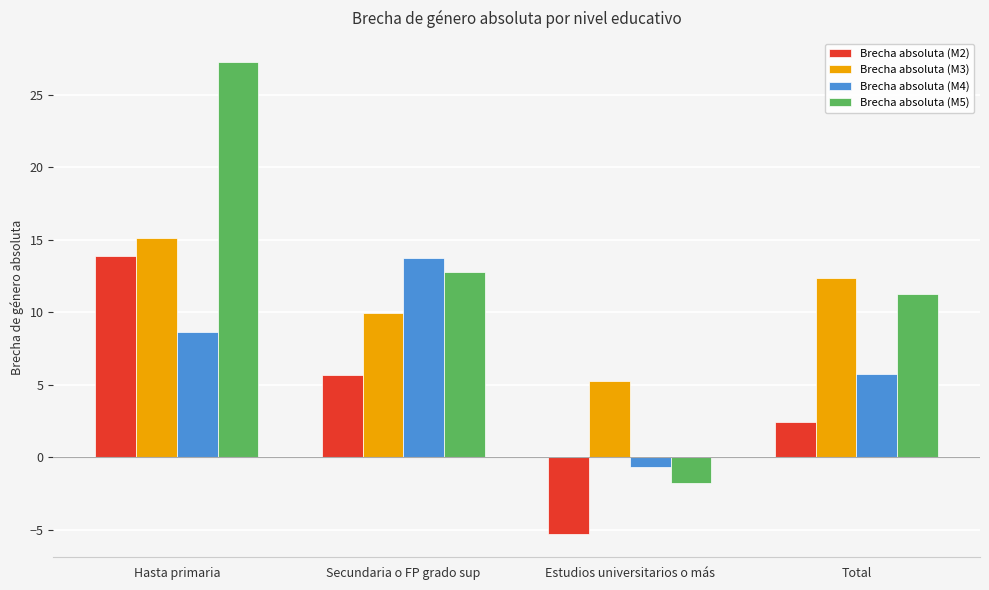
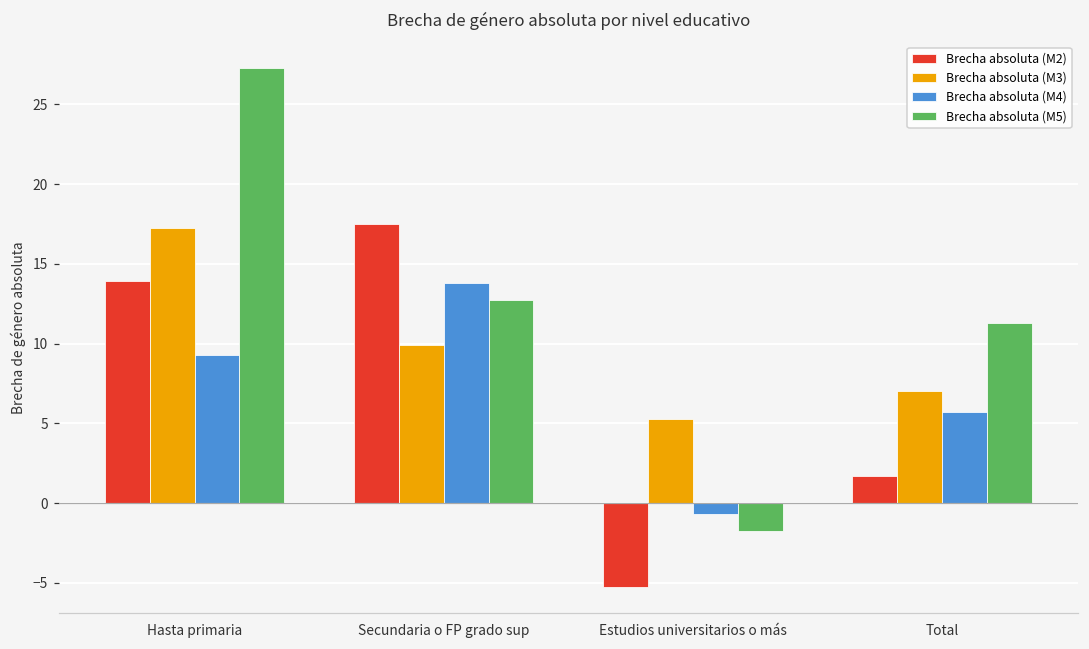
Brecha absoluta (M3), Hasta primaria: 15.1 -> 17.3
Brecha absoluta (M4), Hasta primaria: 8.7 -> 9.3
Brecha absoluta (M2), Secundaria o FP grado sup: 5.7 -> 17.5
Brecha absoluta (M2), Total: 2.4 -> 1.7
Brecha absoluta (M3), Total: 12.4 -> 7.0
